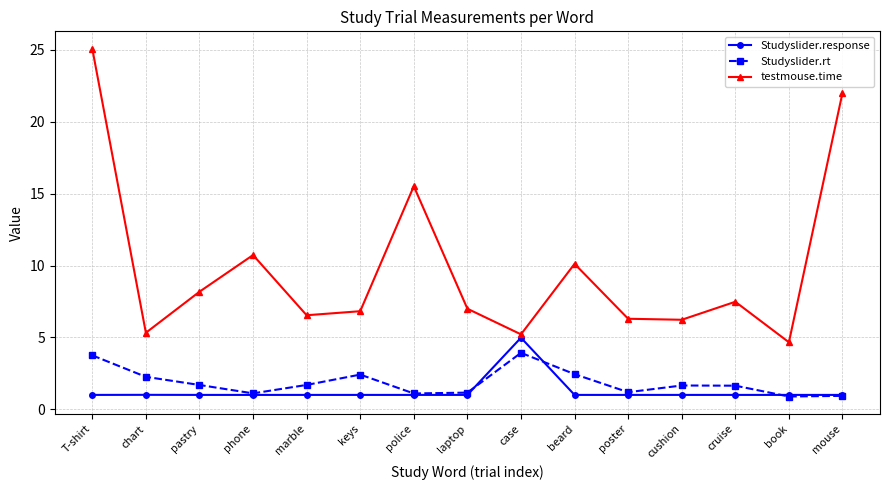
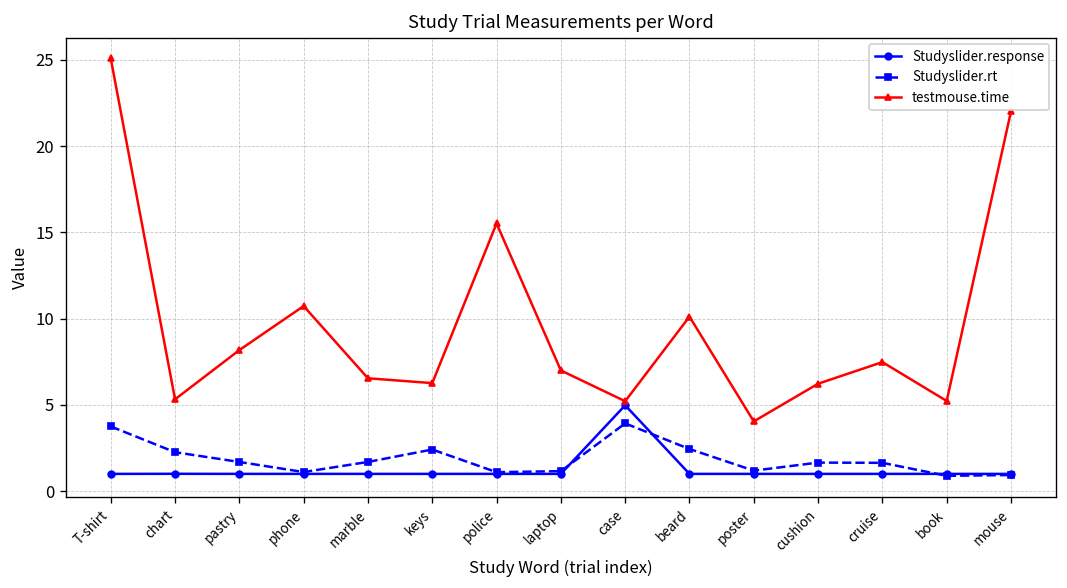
testmouse.time, keys: 6.8 -> 6.3
testmouse.time, poster: 6.3 -> 4.0
testmouse.time, book: 4.7 -> 5.2
